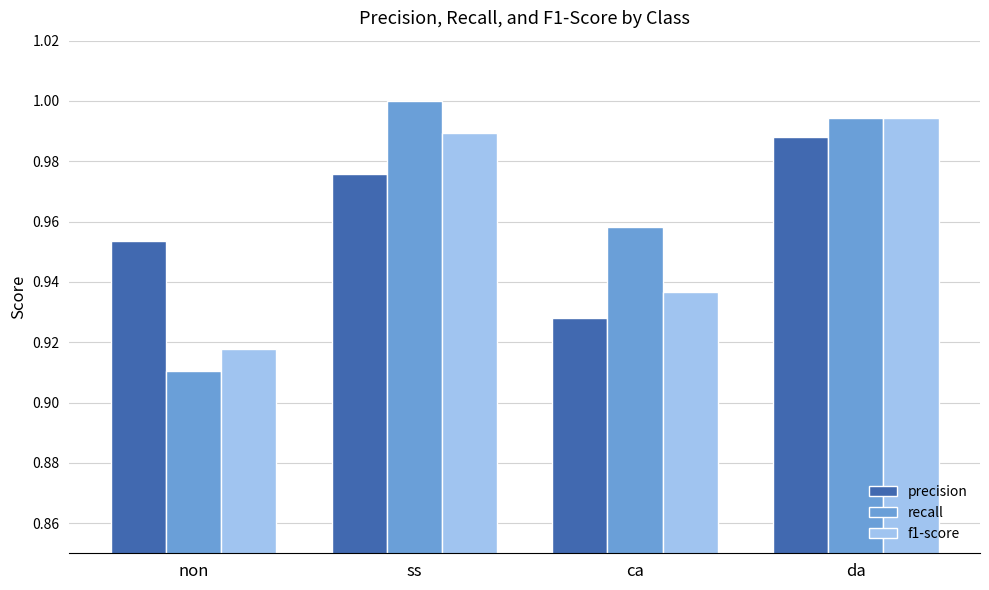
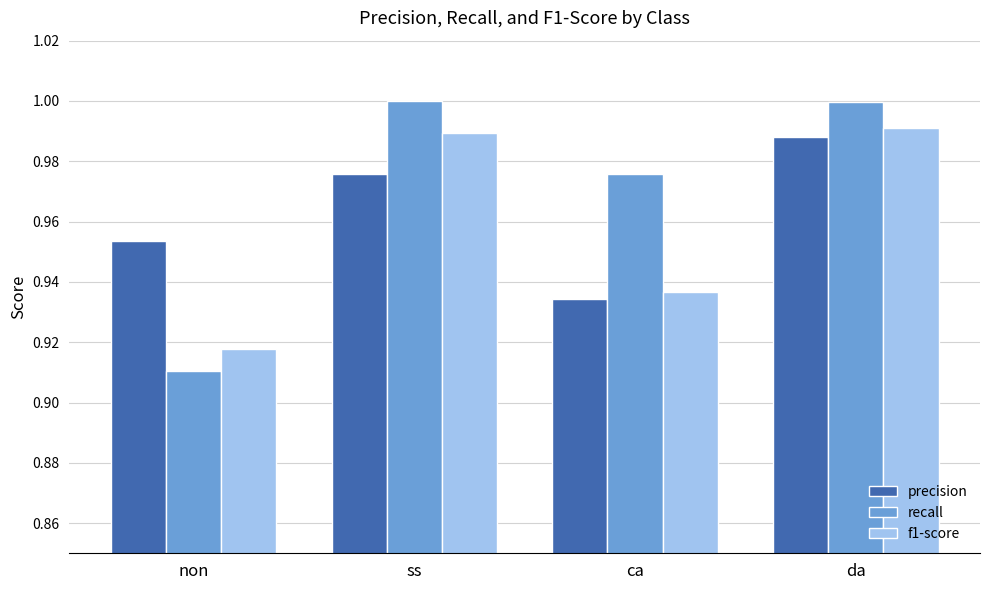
precision, ca: 0.928 -> 0.934
recall, ca: 0.958 -> 0.976
recall, da: 0.994 -> 1.000
f1-score, da: 0.994 -> 0.991
